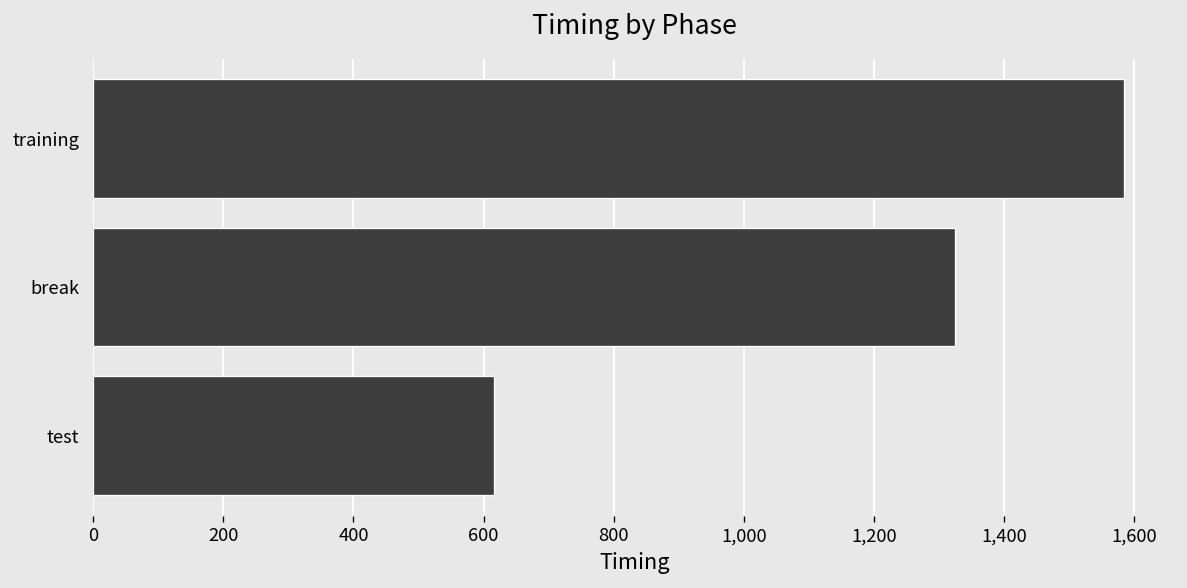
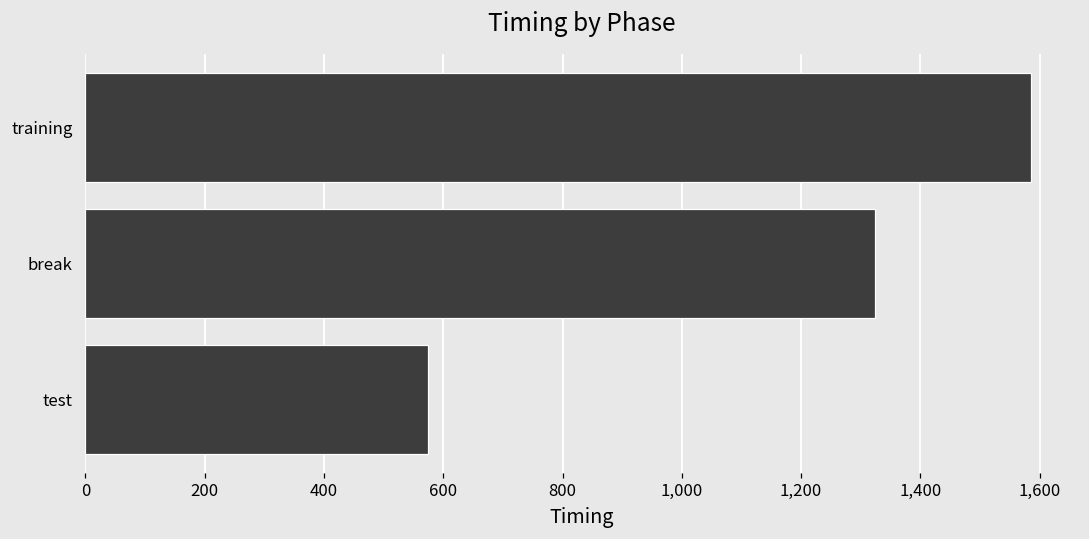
test: 620 -> 580
